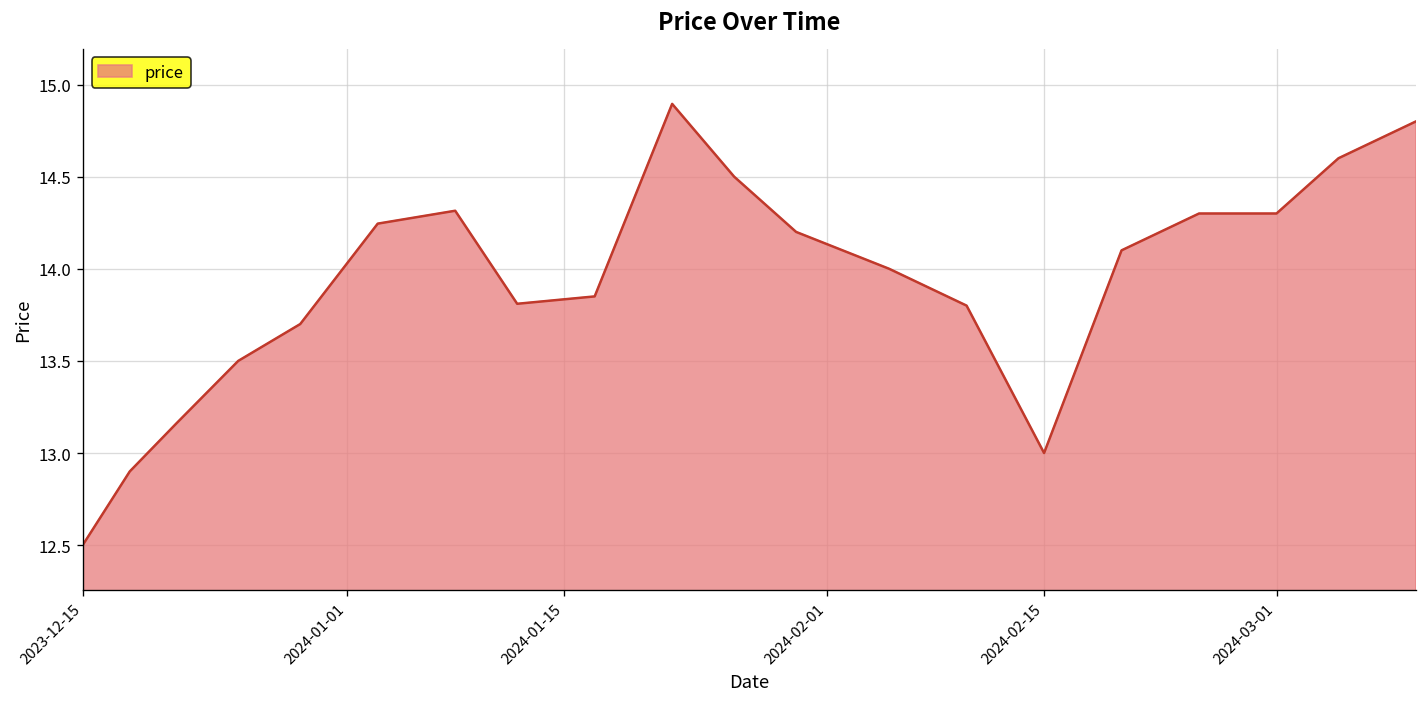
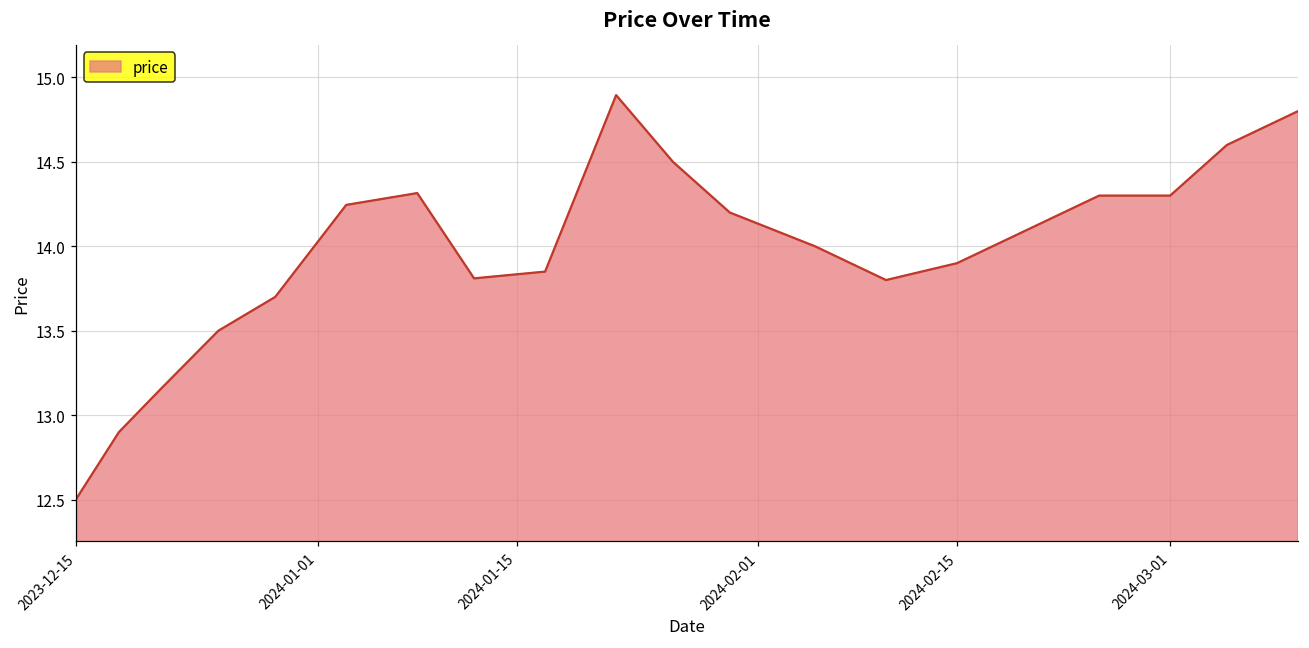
2024-02-15: 13.0 -> 13.9
